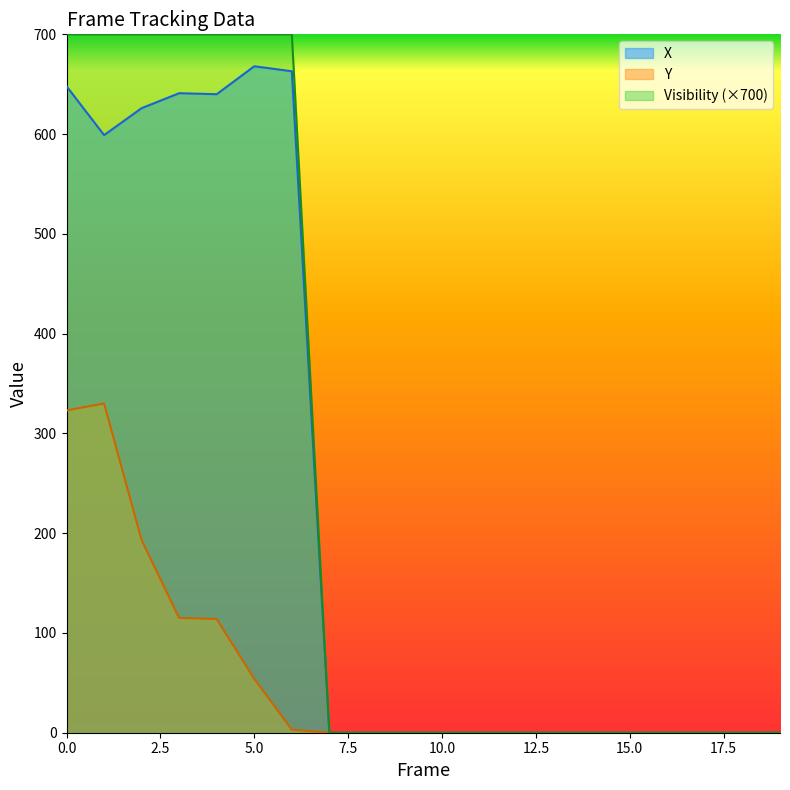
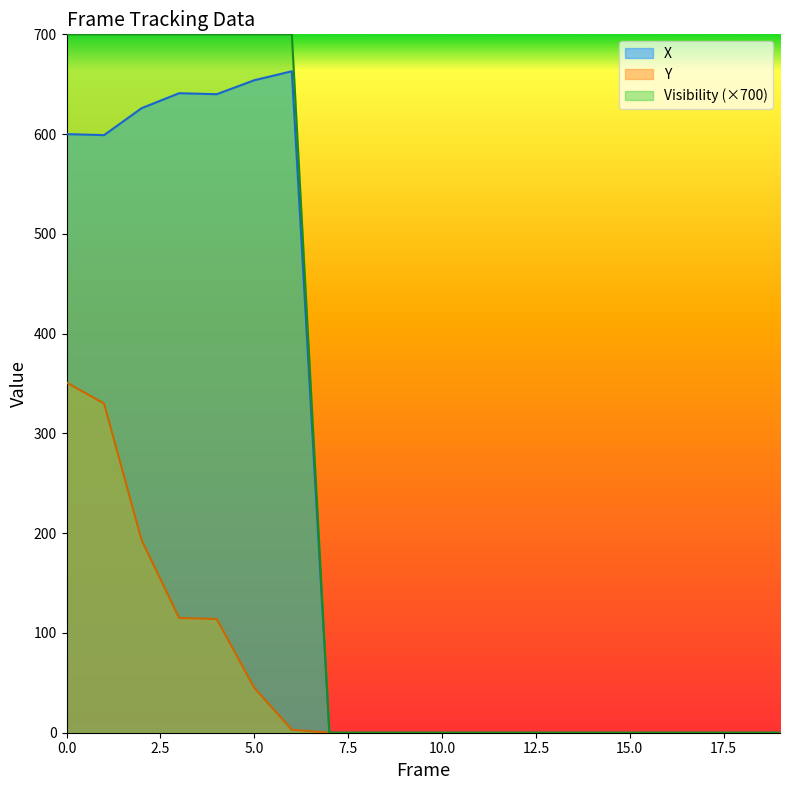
X, 0.0: 650 -> 600
Y, 0.0: 320 -> 350
X, 5.0: 670 -> 650
Y, 5.0: 54 -> 45
